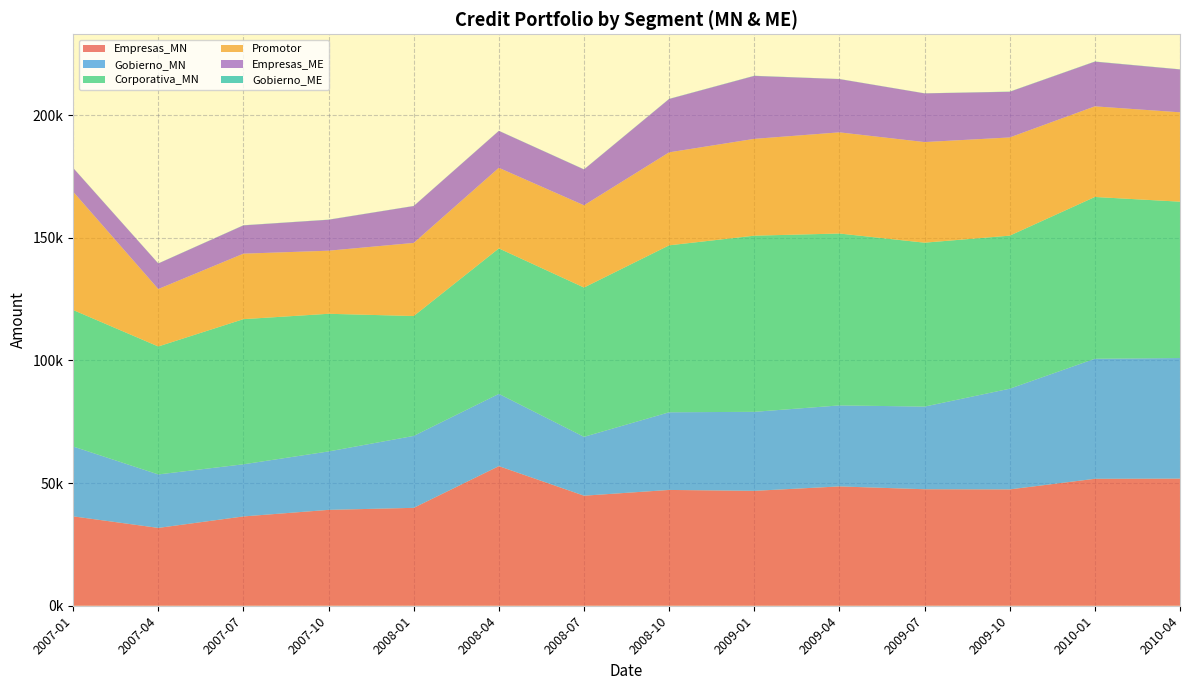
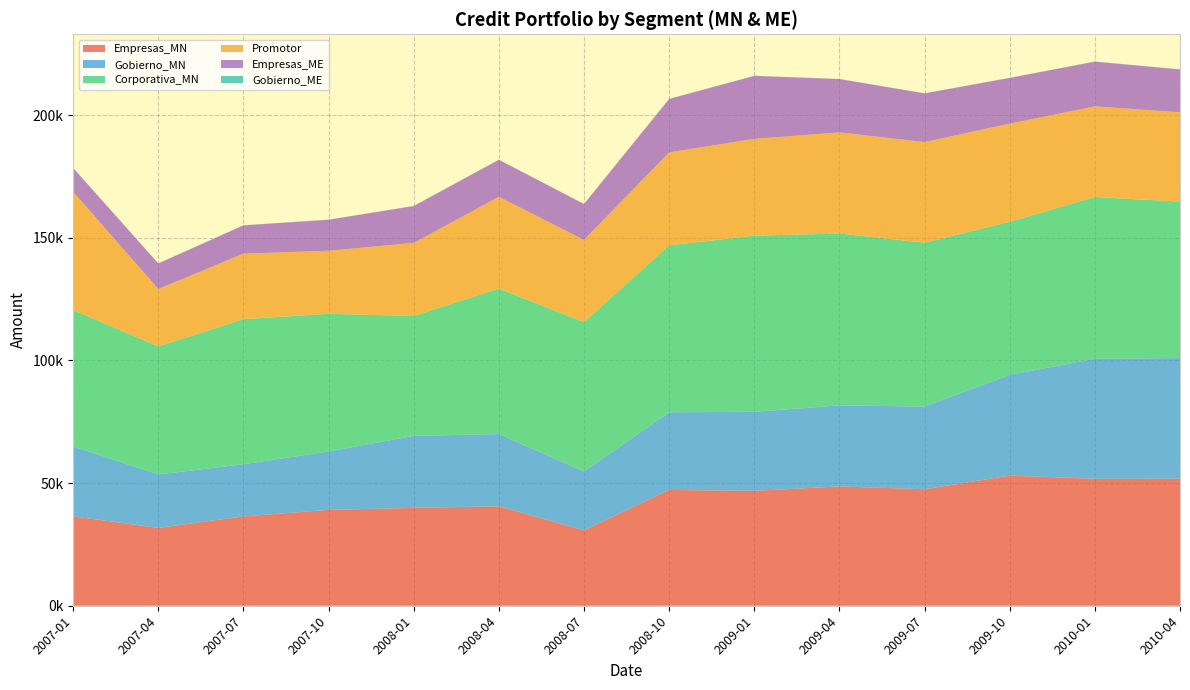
Empresas_MN, 2008-04: 57000 -> 41000
Promotor, 2008-04: 33000 -> 37000
Empresas_MN, 2008-07: 45000 -> 31000
Empresas_MN, 2009-10: 47000 -> 53000
